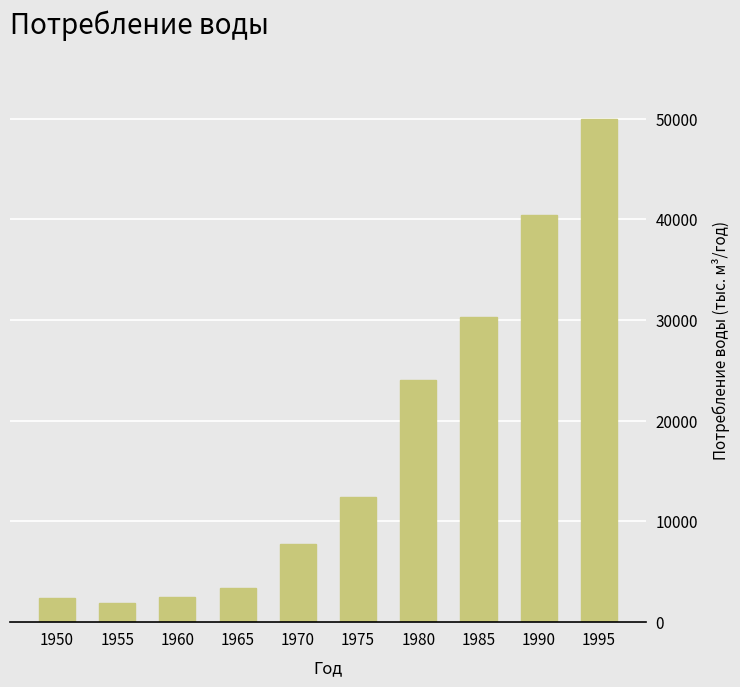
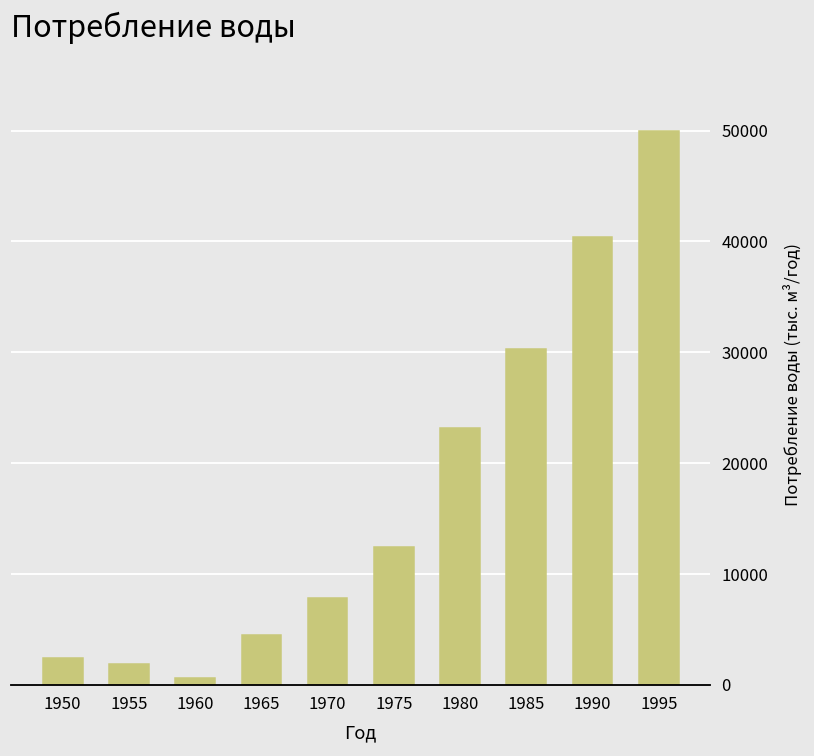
1960: 2500 -> 600
1965: 3400 -> 4500
1980: 24000 -> 23200
